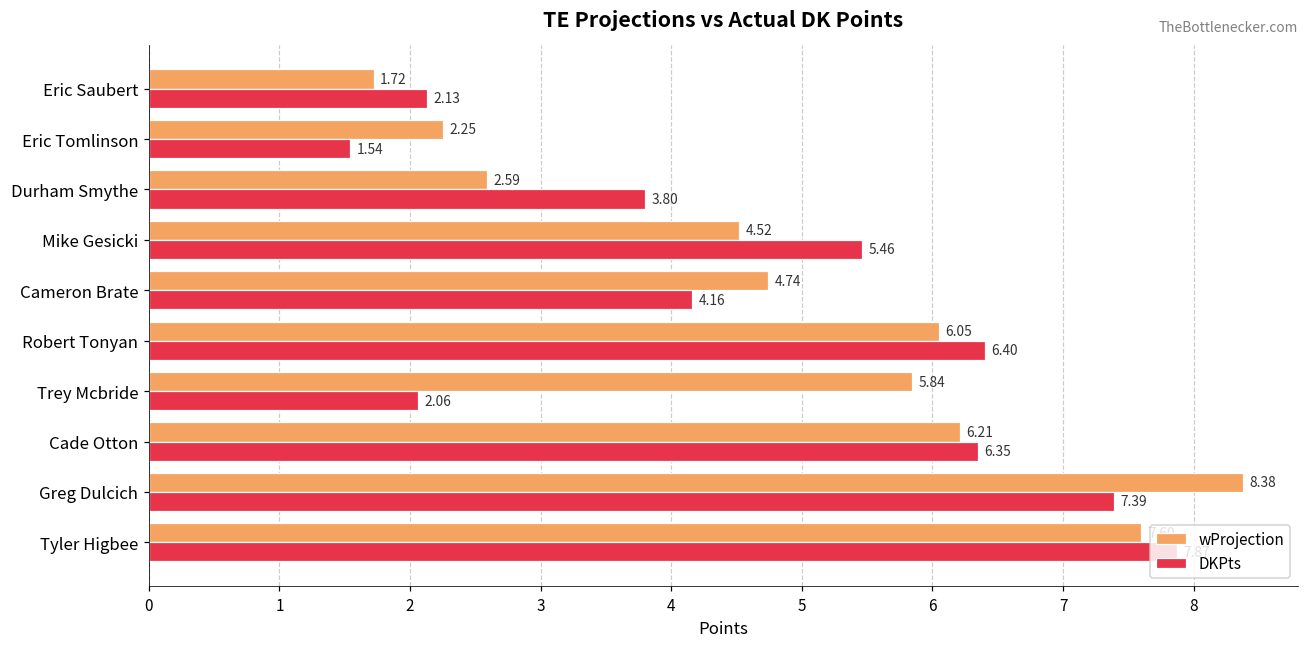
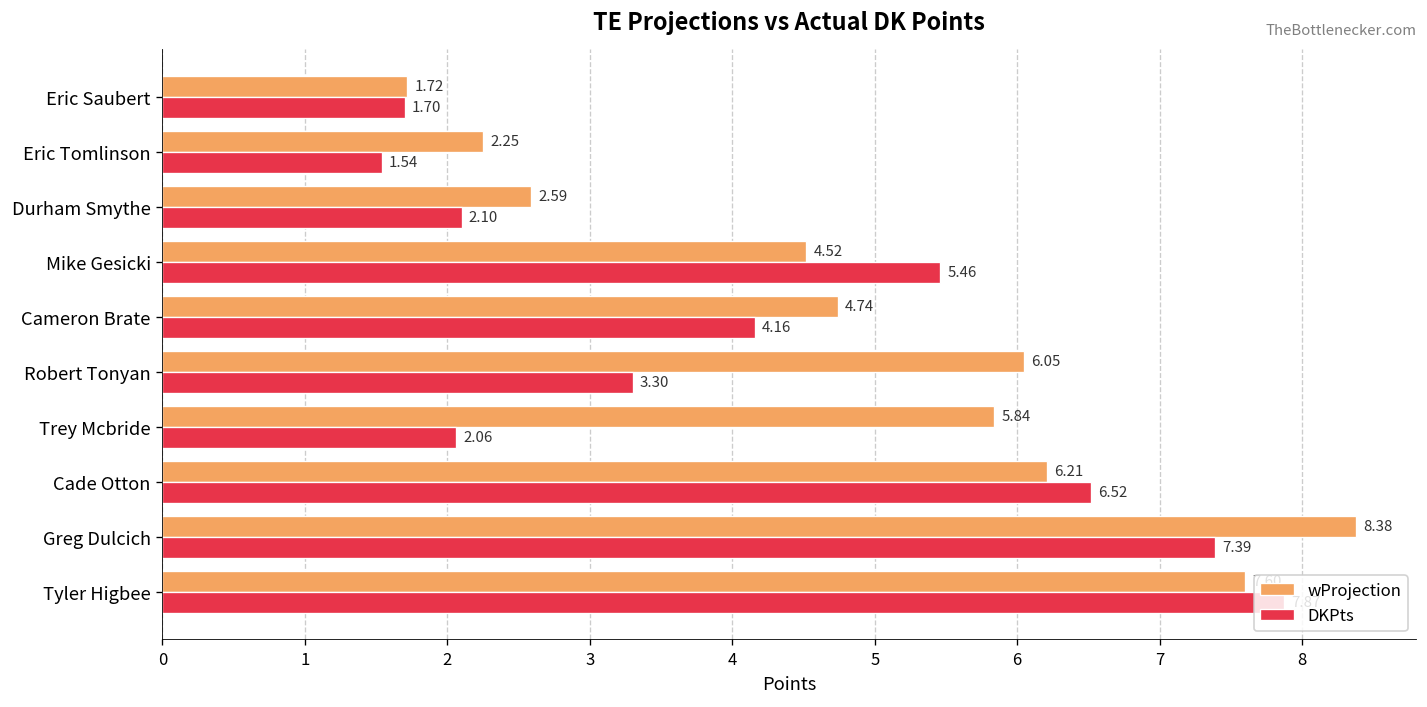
DKPts, Eric Saubert: 2.13 -> 1.70
DKPts, Durham Smythe: 3.80 -> 2.10
DKPts, Robert Tonyan: 6.40 -> 3.30
DKPts, Cade Otton: 6.35 -> 6.52
